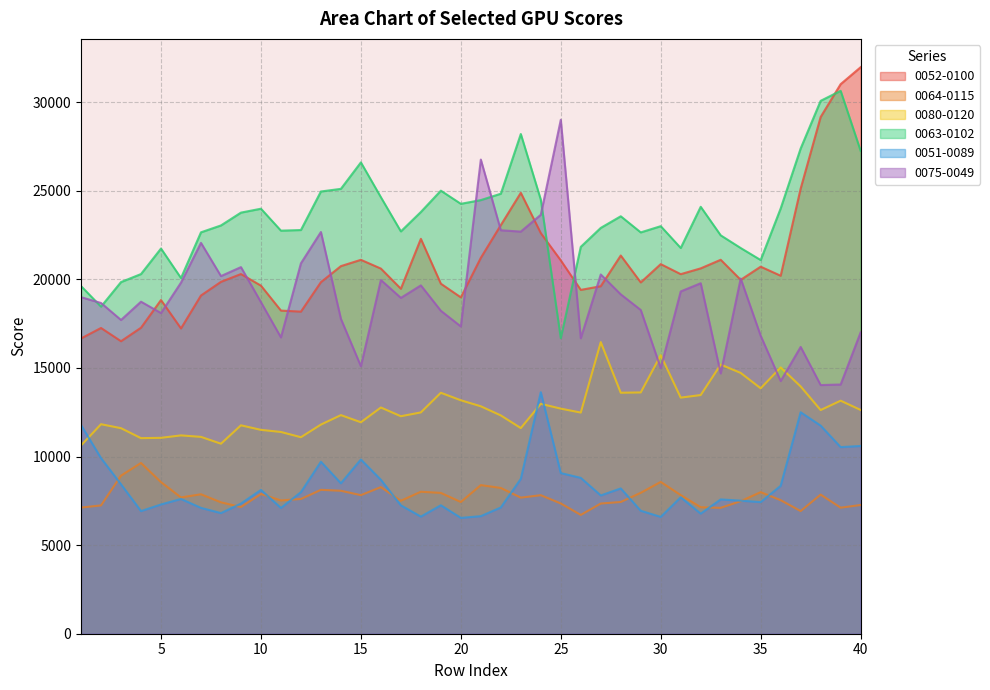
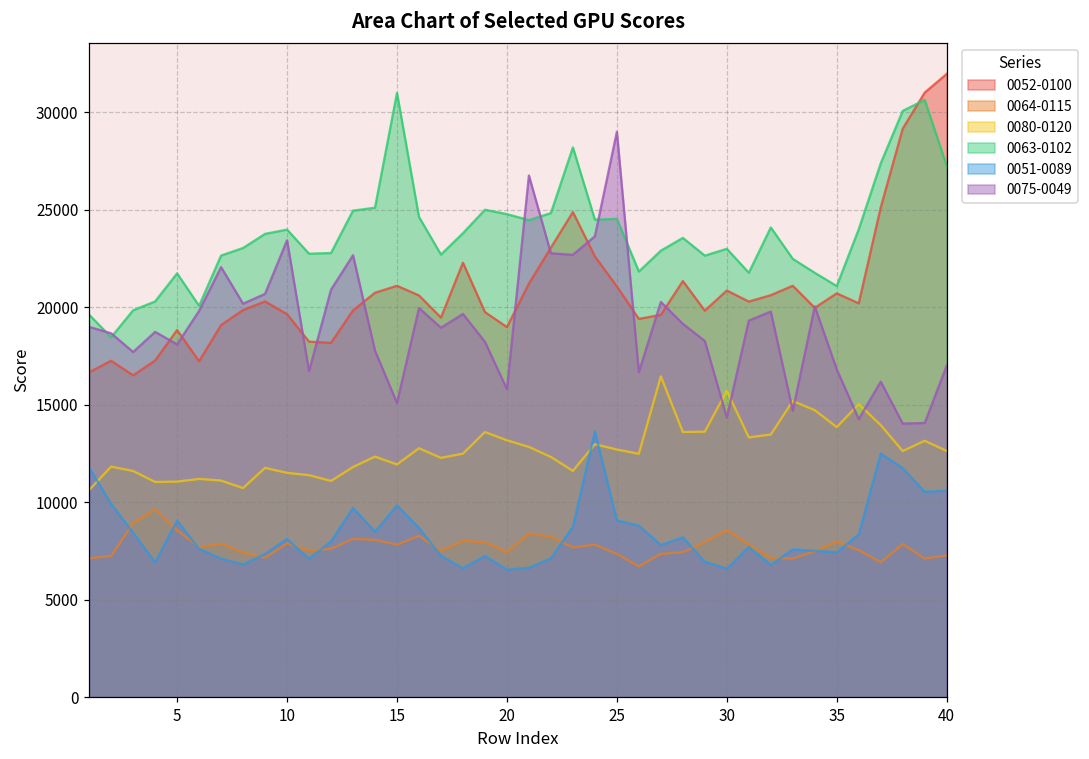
0051-0089, 5: 7300 -> 9100
0075-0049, 10: 18700 -> 23400
0063-0102, 15: 26600 -> 31000
0063-0102, 20: 24300 -> 24800
0075-0049, 20: 17300 -> 15800
0063-0102, 25: 16700 -> 24500
0075-0049, 30: 15000 -> 14300
